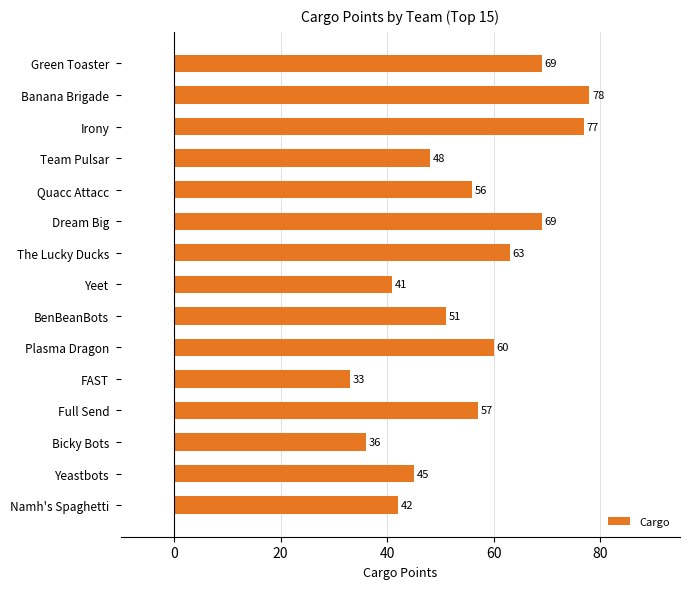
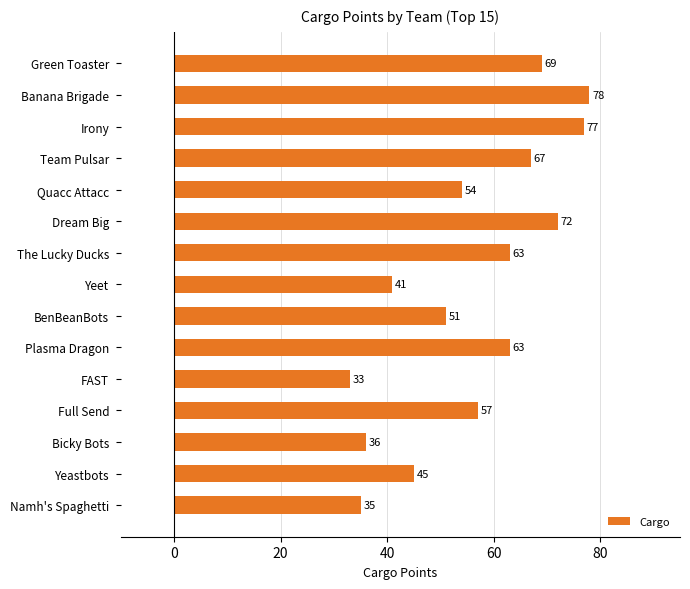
Team Pulsar: 48 -> 67
Quacc Attacc: 56 -> 54
Dream Big: 69 -> 72
Plasma Dragon: 60 -> 63
Namh's Spaghetti: 42 -> 35
